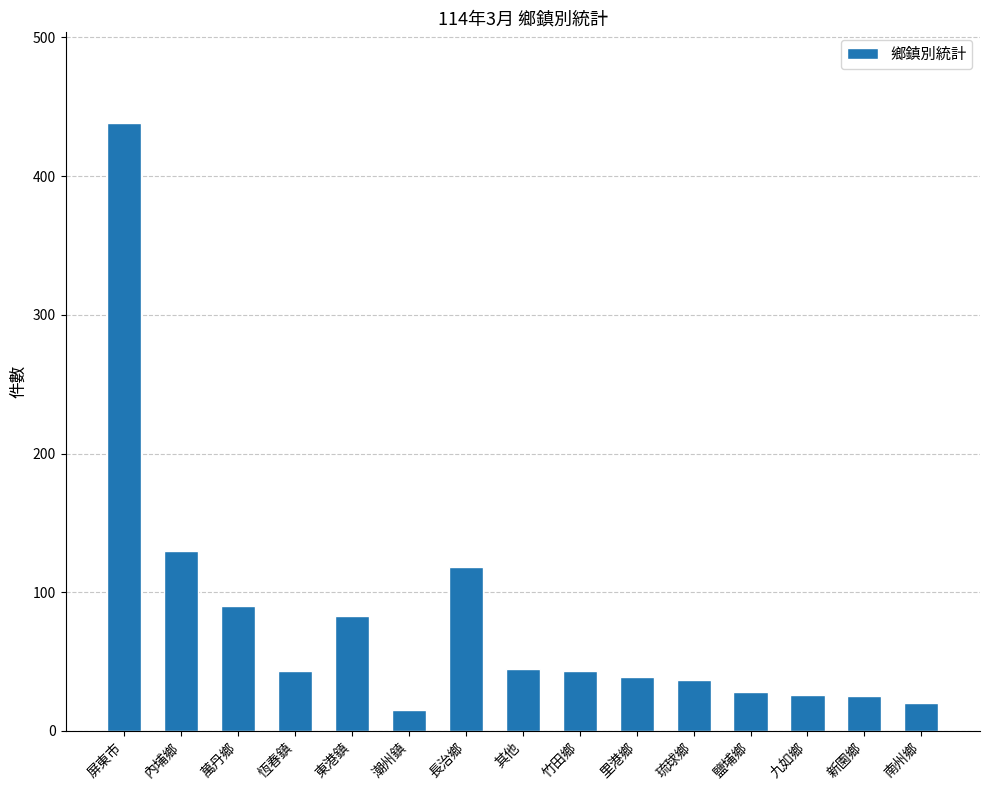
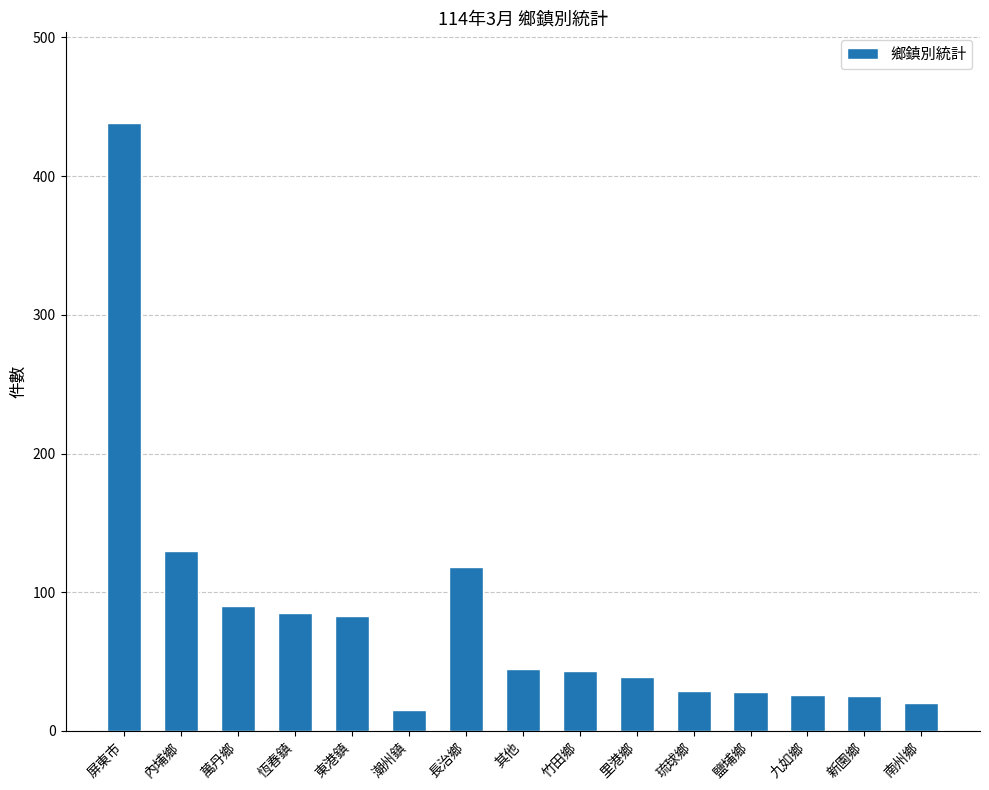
恆春鎮: 43 -> 85
琉球鄉: 37 -> 29
